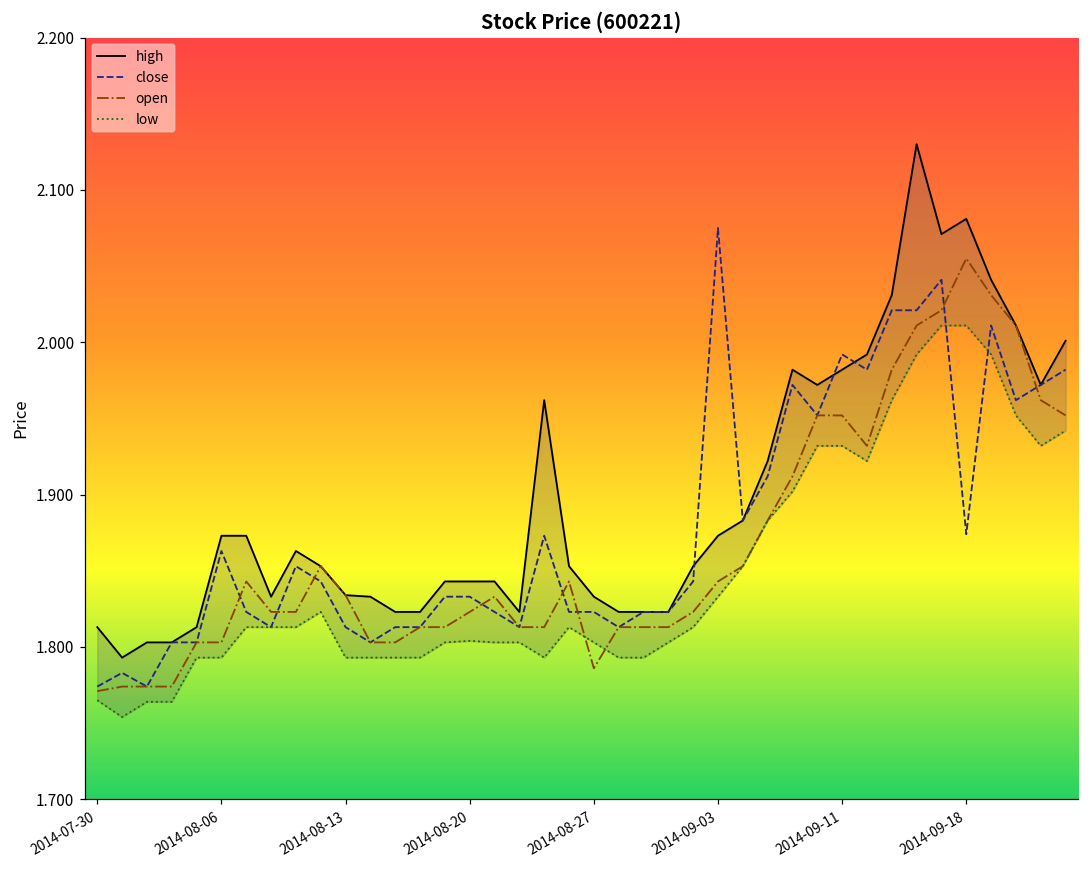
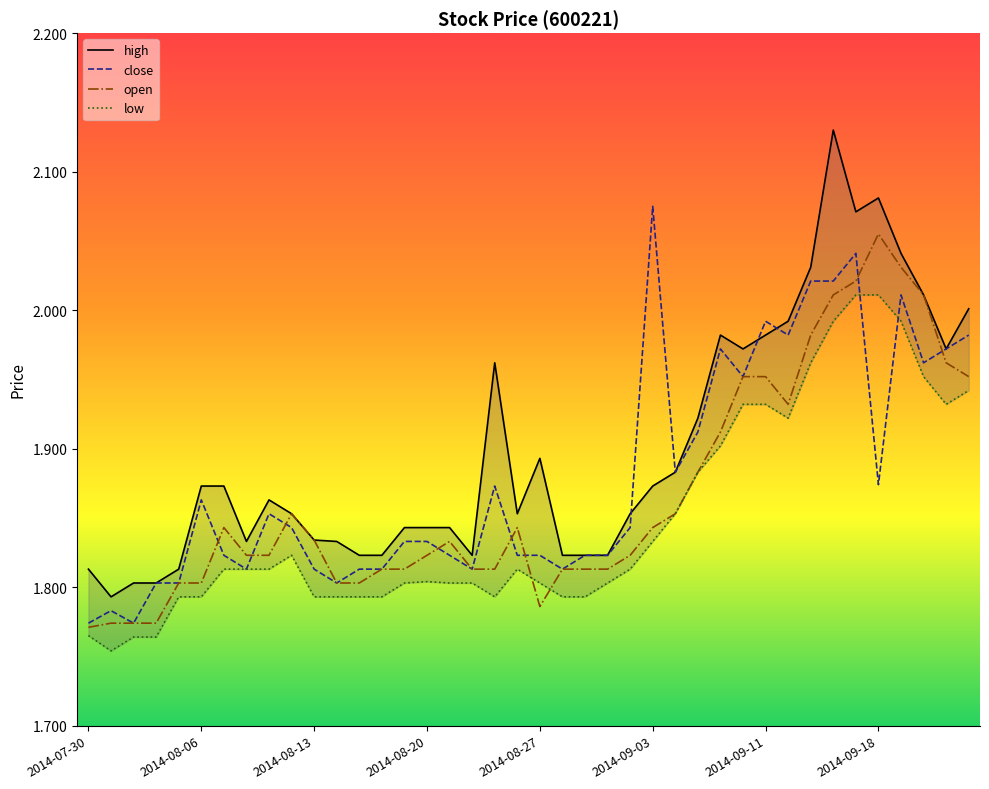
high, 2014-08-27: 1.833 -> 1.893
